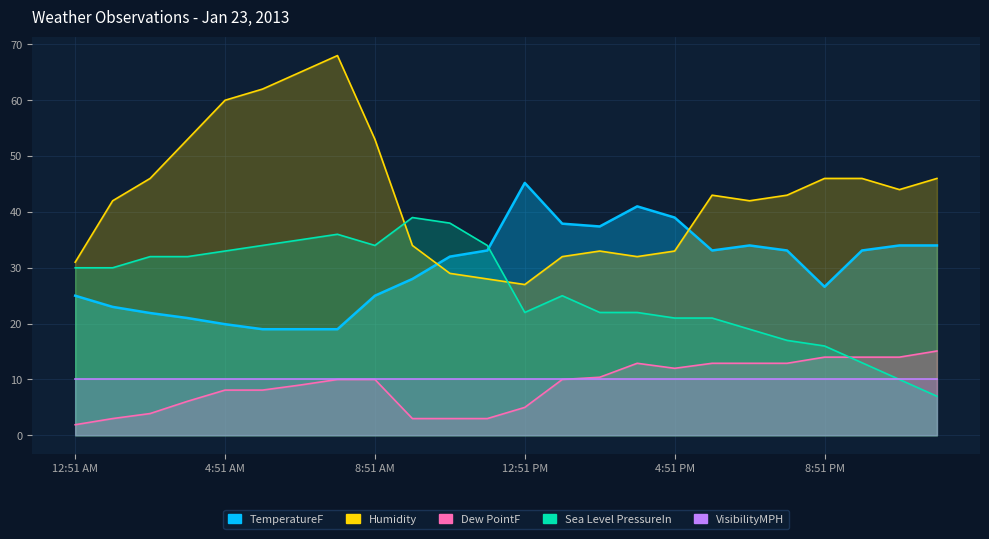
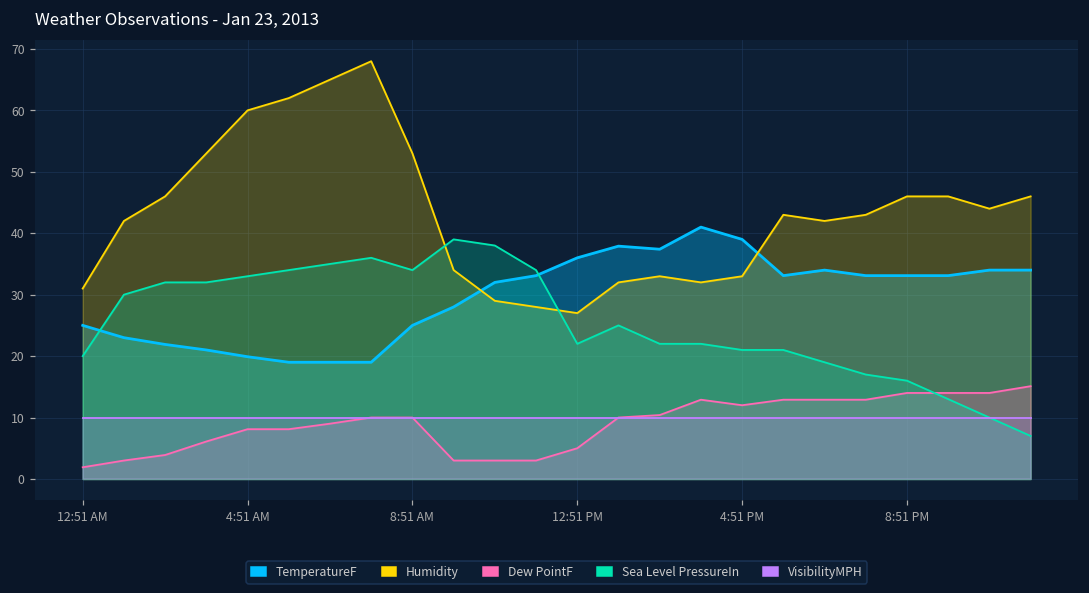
Sea Level PressureIn, 12:51 AM: 30 -> 20
TemperatureF, 12:51 PM: 45 -> 36
TemperatureF, 8:51 PM: 27 -> 33
